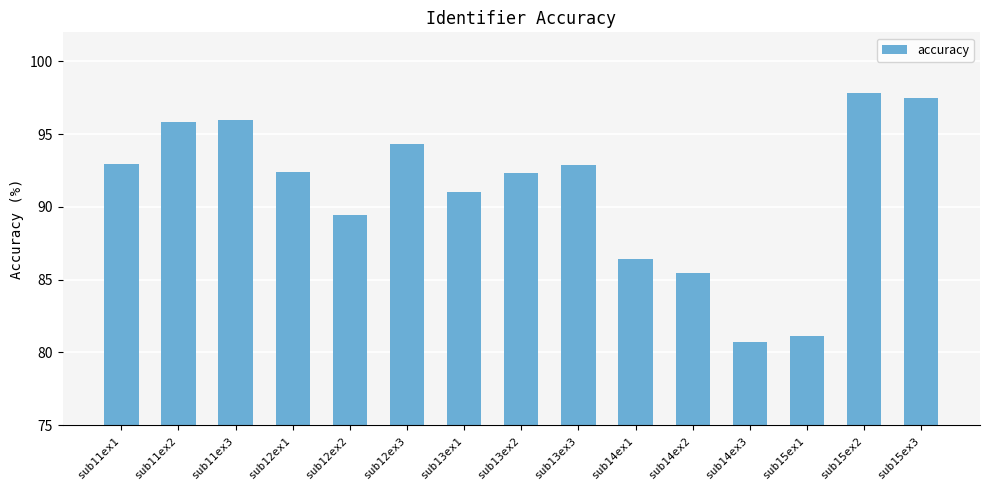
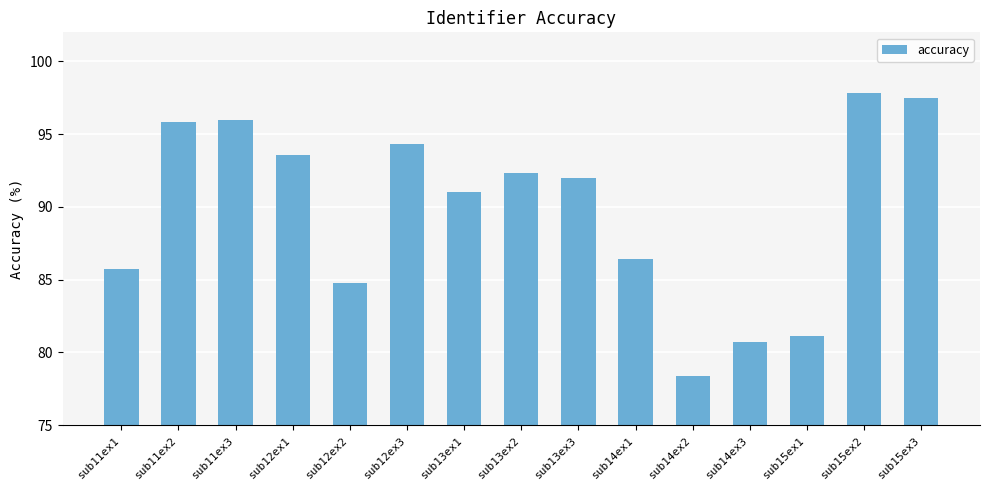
sub11ex1: 92.9 -> 85.7
sub12ex1: 92.4 -> 93.6
sub12ex2: 89.4 -> 84.7
sub13ex3: 92.9 -> 92.0
sub14ex2: 85.5 -> 78.4
